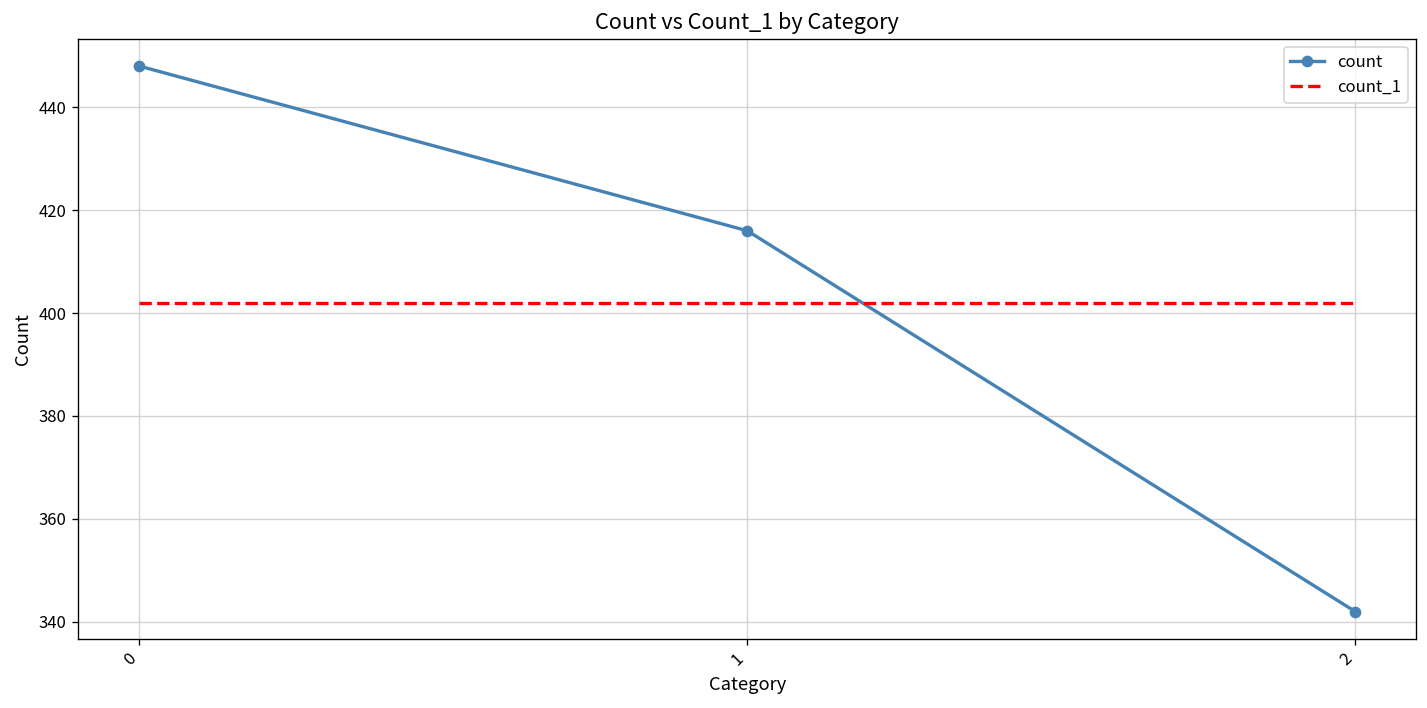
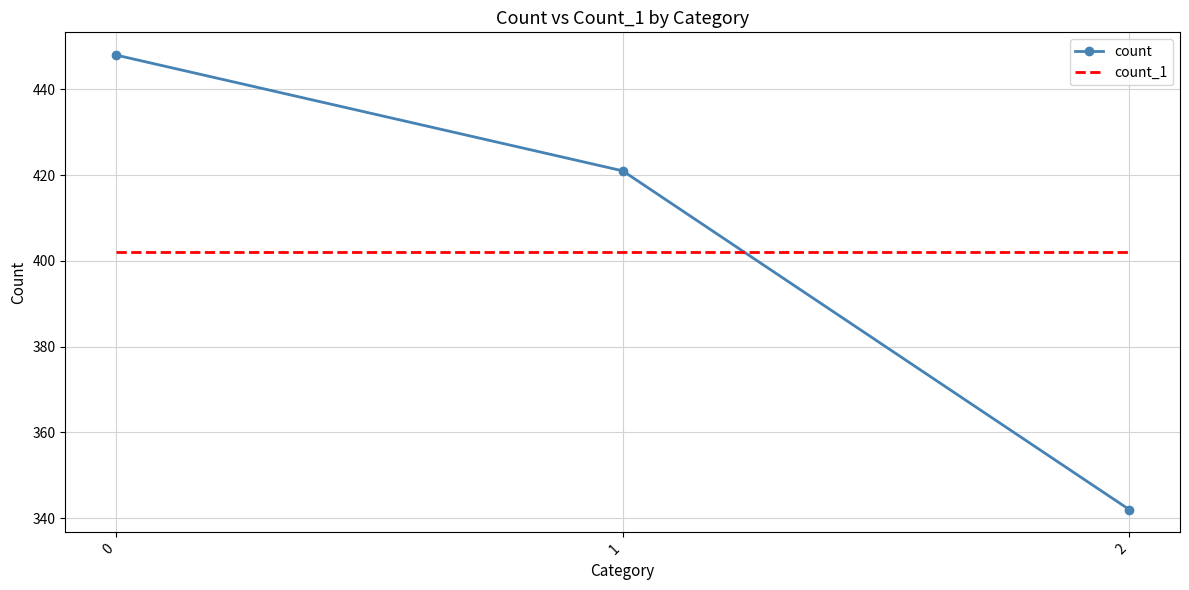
count, 1: 416 -> 421
